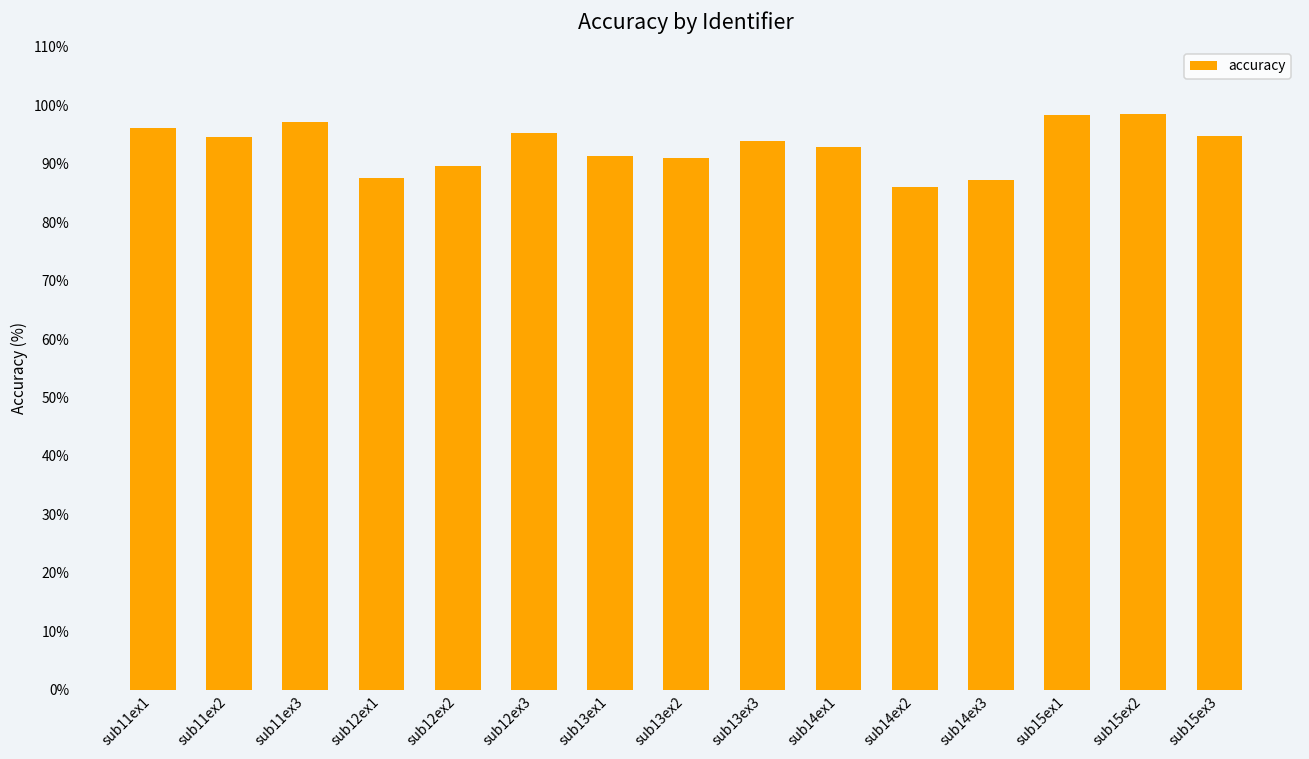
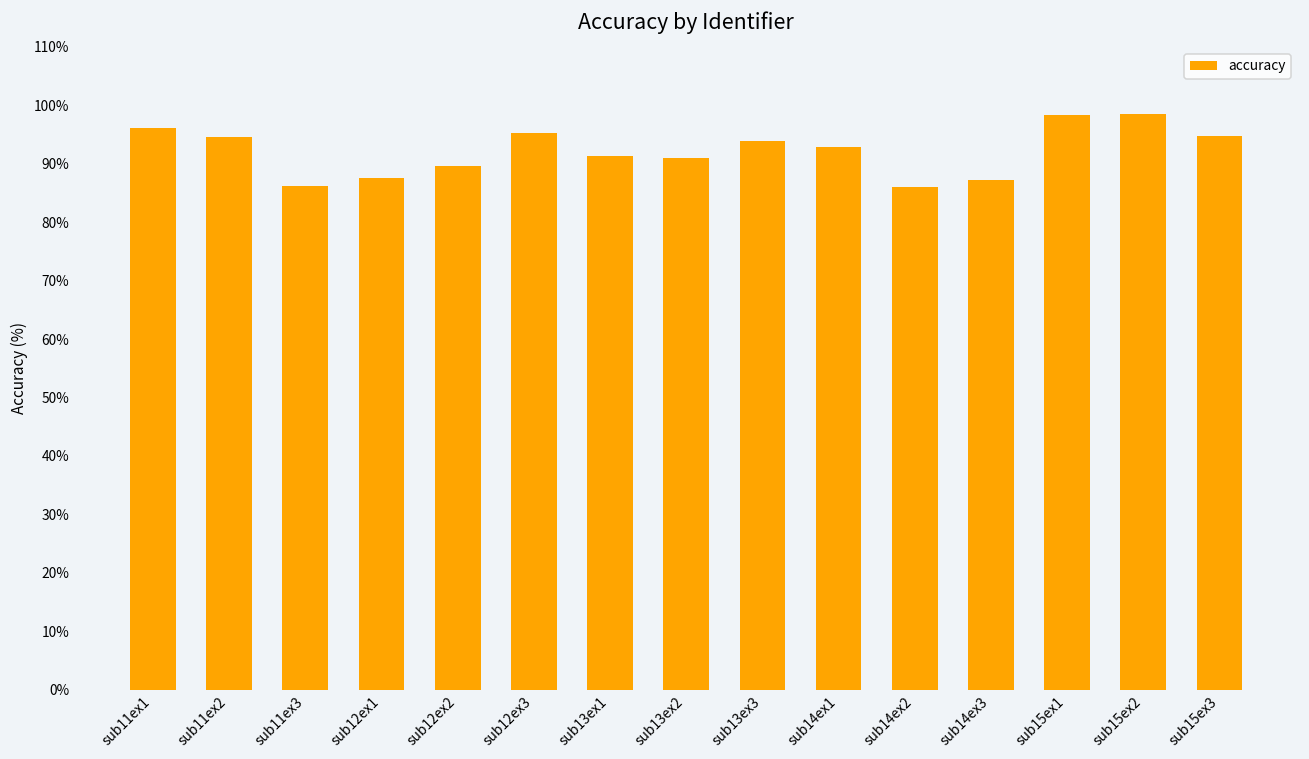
sub11ex3: 97% -> 86%
